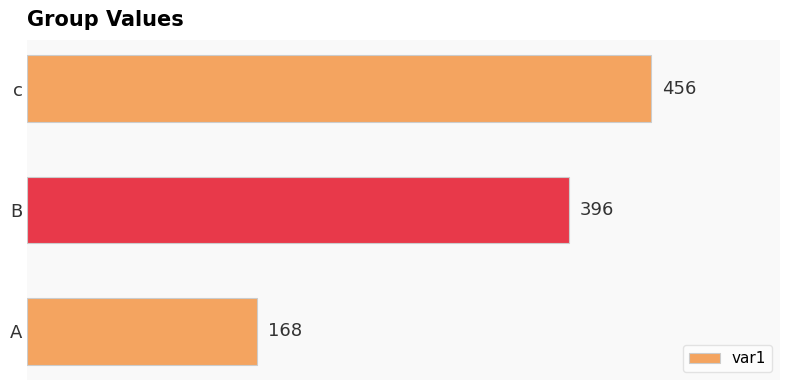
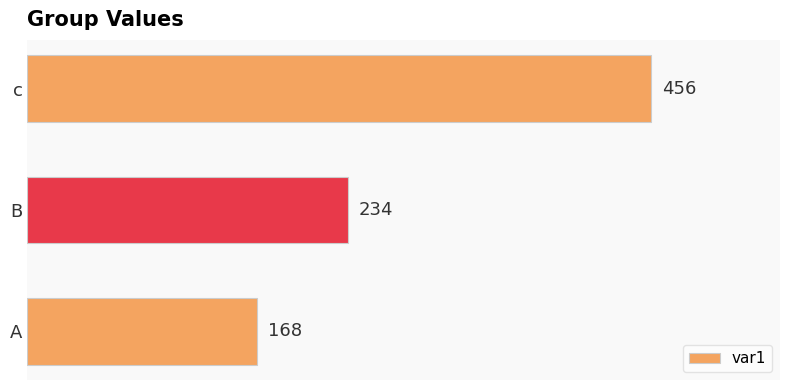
B: 396 -> 234
